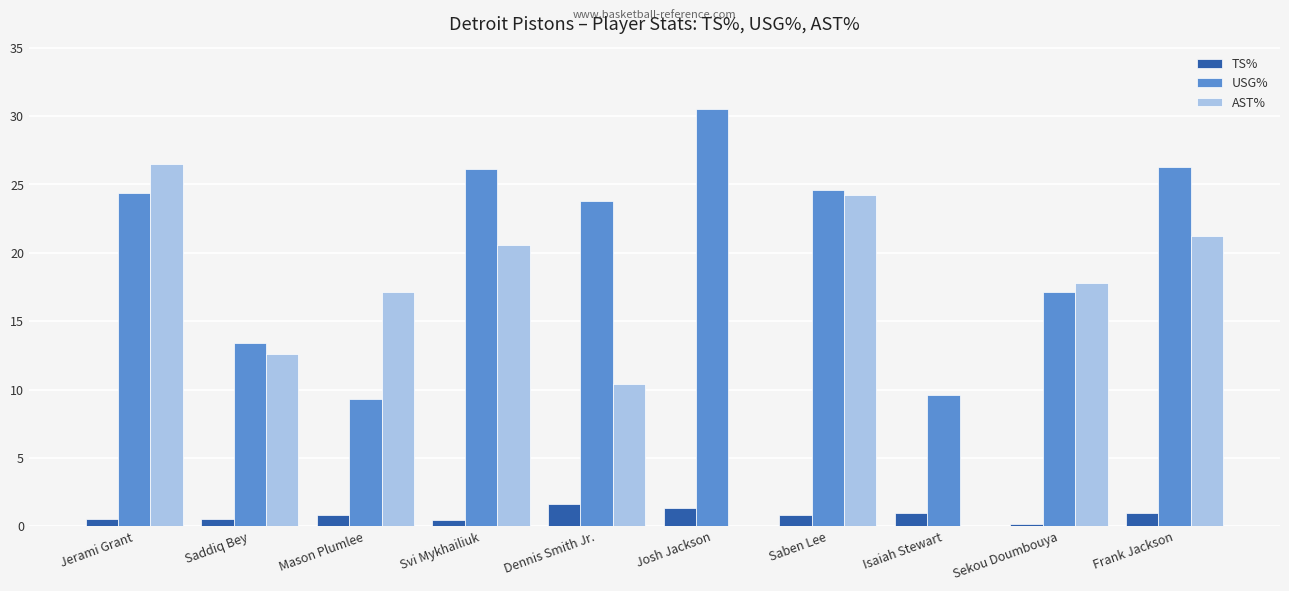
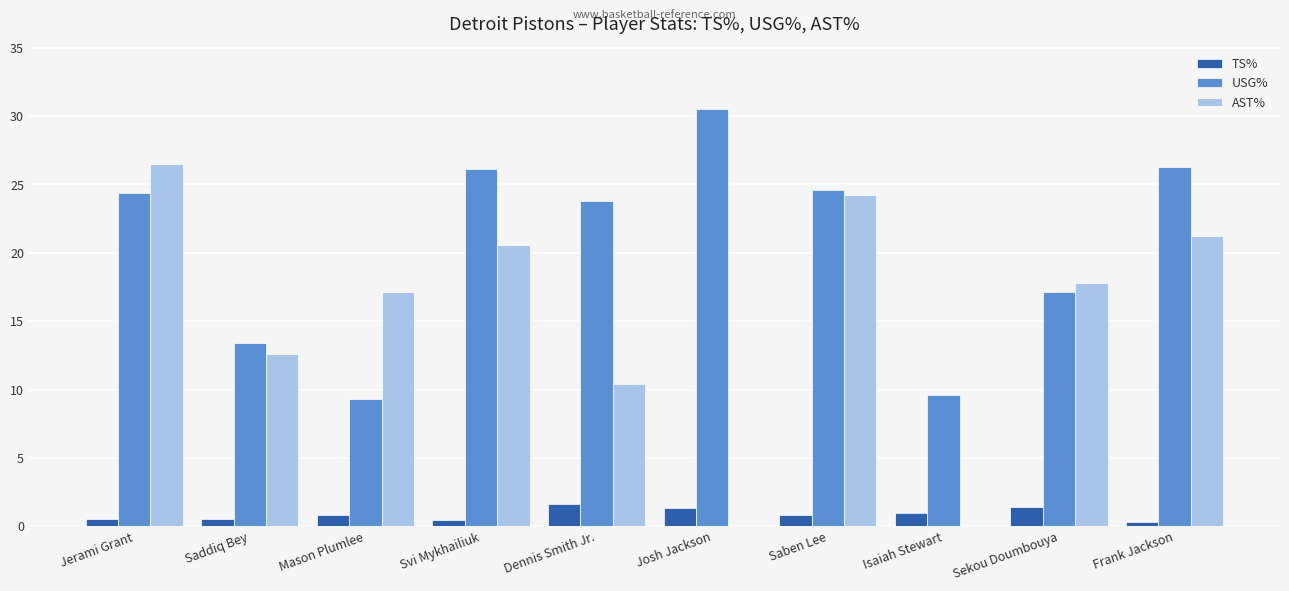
TS%, Sekou Doumbouya: 0.2 -> 1.4
TS%, Frank Jackson: 1.0 -> 0.3
